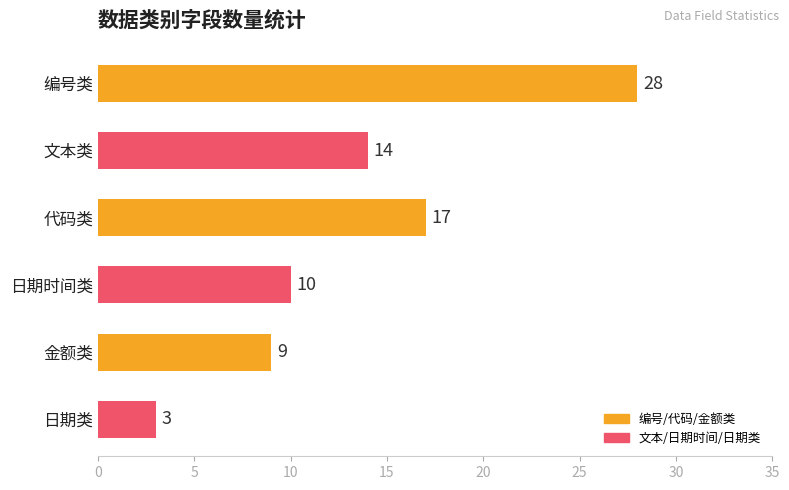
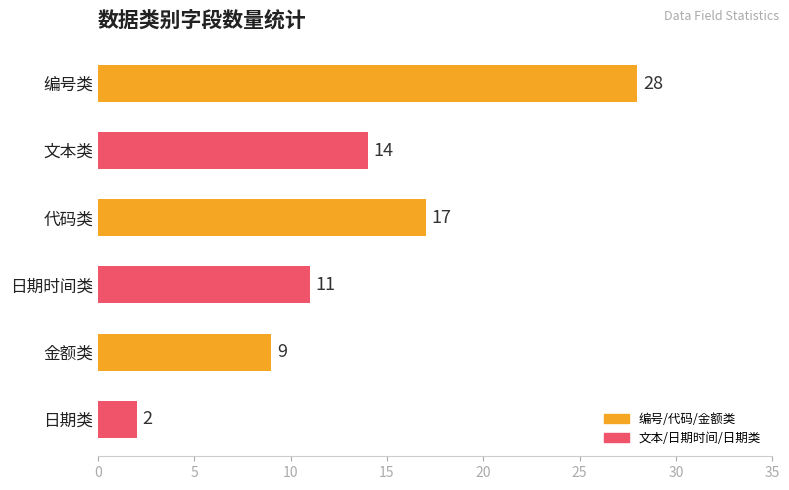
日期时间类: 10 -> 11
日期类: 3 -> 2
